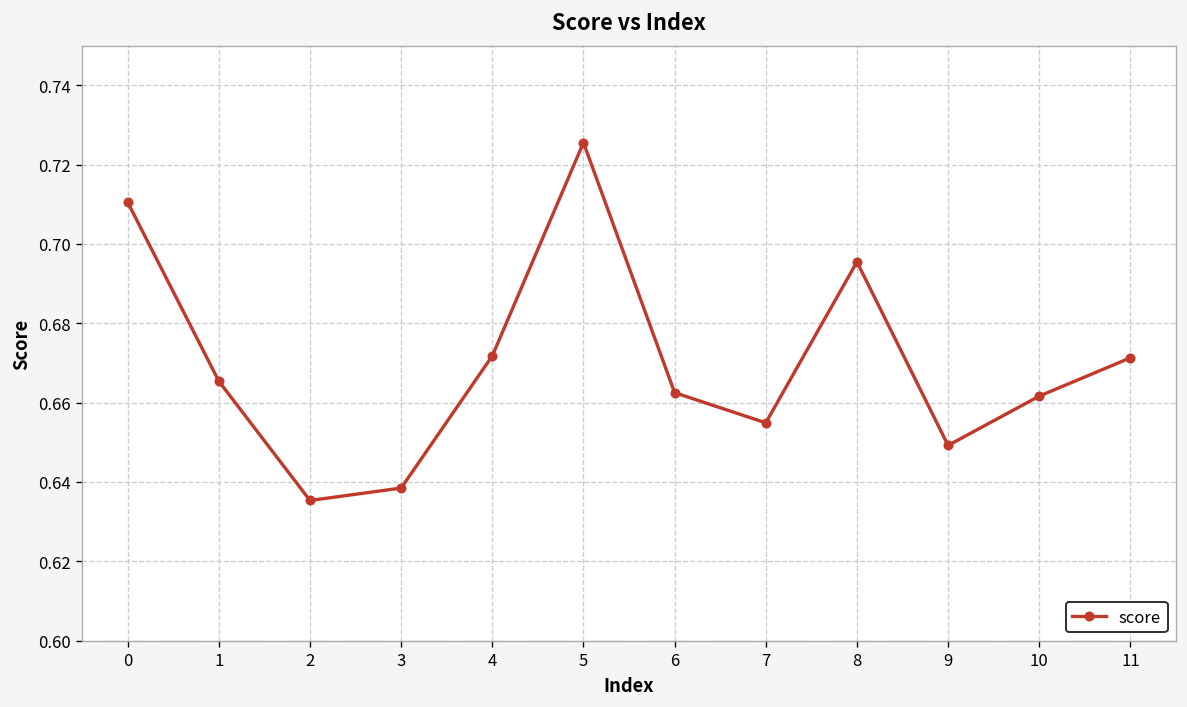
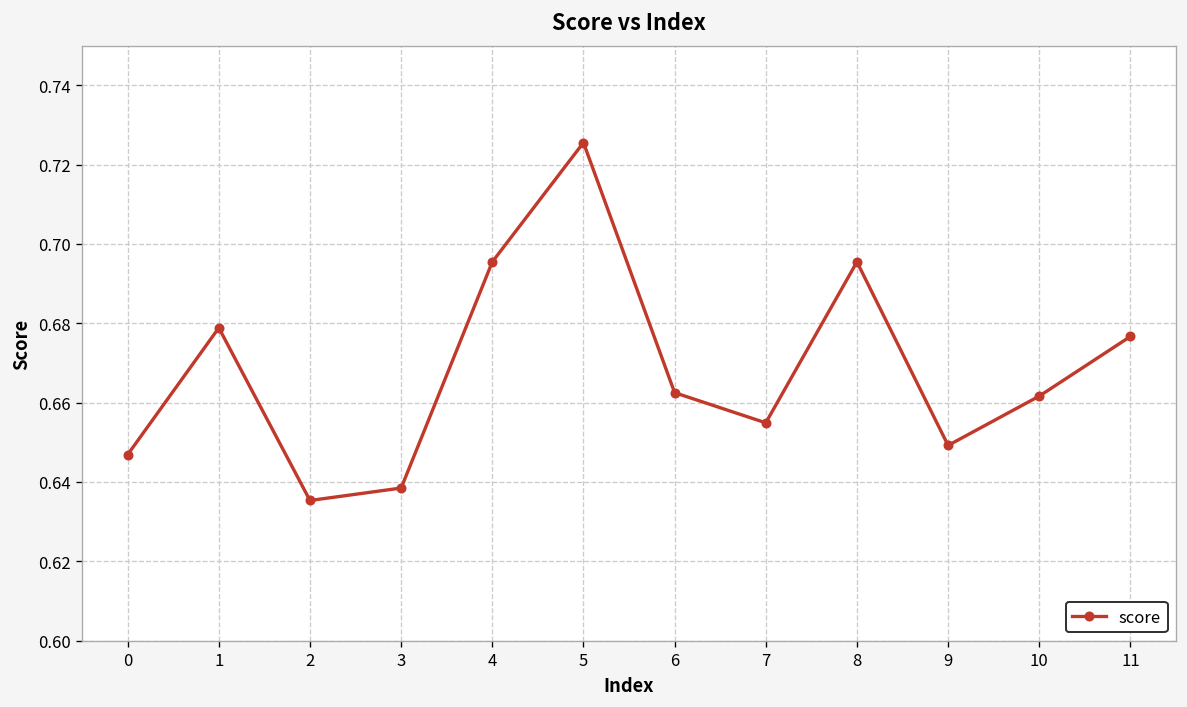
0: 0.711 -> 0.647
1: 0.665 -> 0.679
4: 0.672 -> 0.695
11: 0.671 -> 0.677
